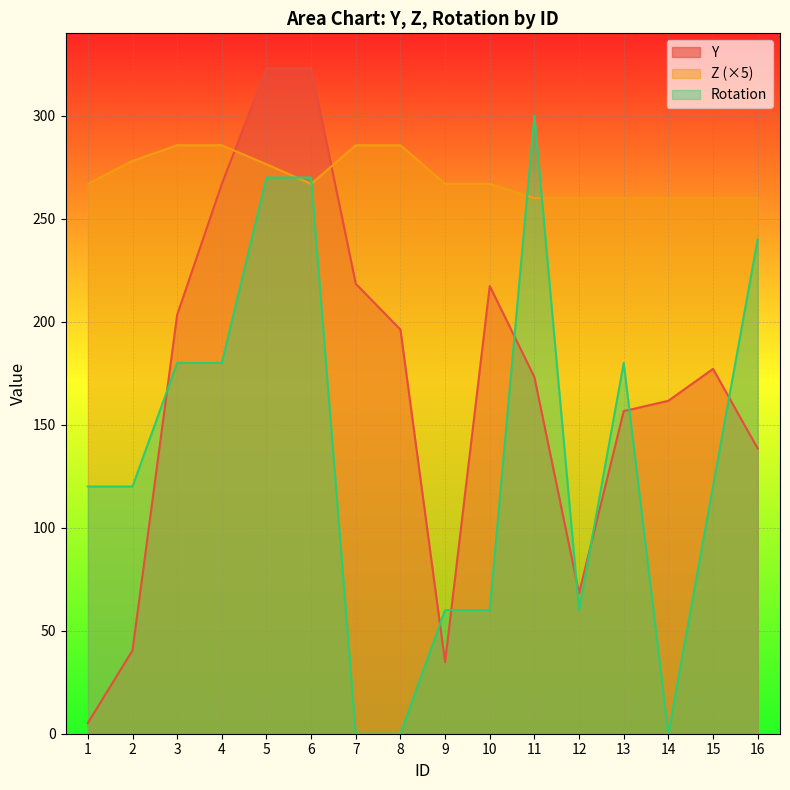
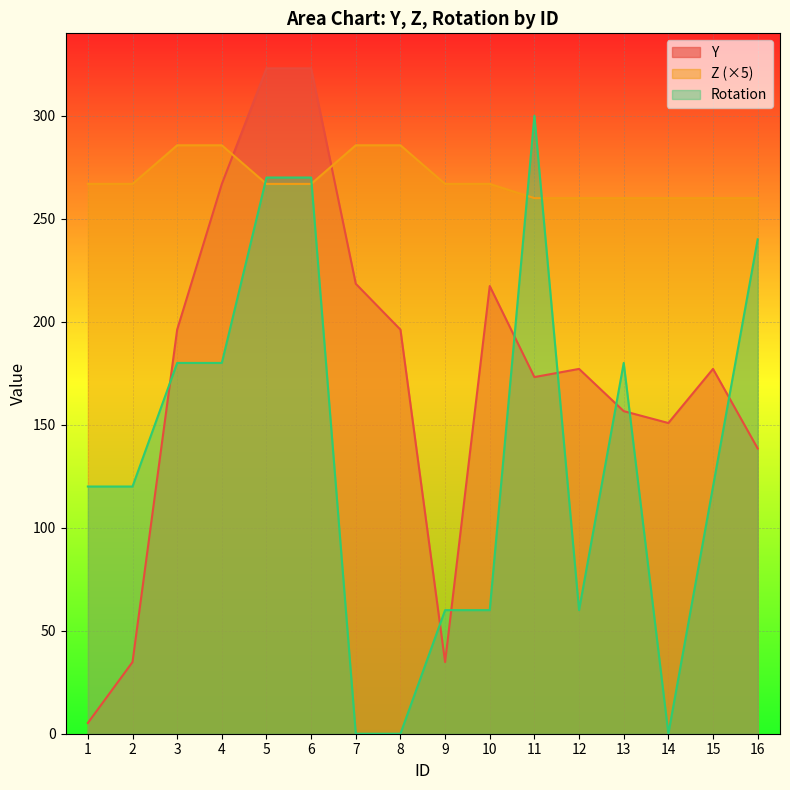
Y, 2: 40 -> 35
Z (×5), 2: 278 -> 267
Y, 3: 203 -> 196
Z (×5), 5: 276 -> 267
Y, 12: 68 -> 177
Y, 14: 162 -> 151
